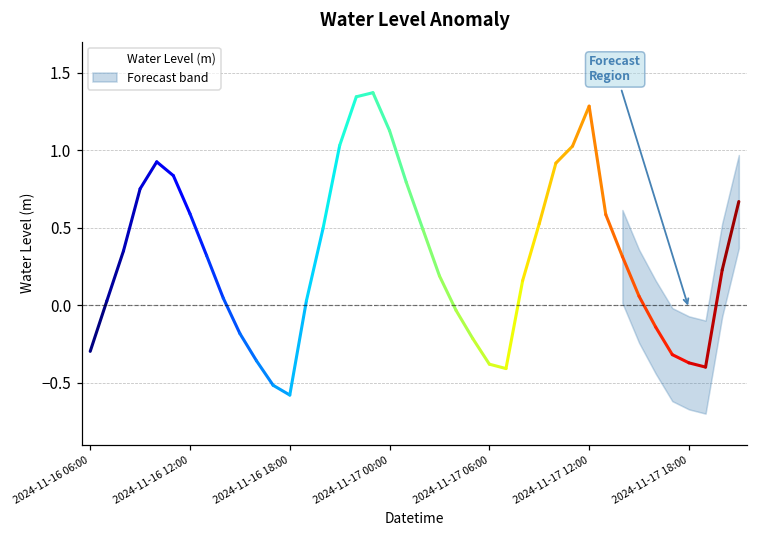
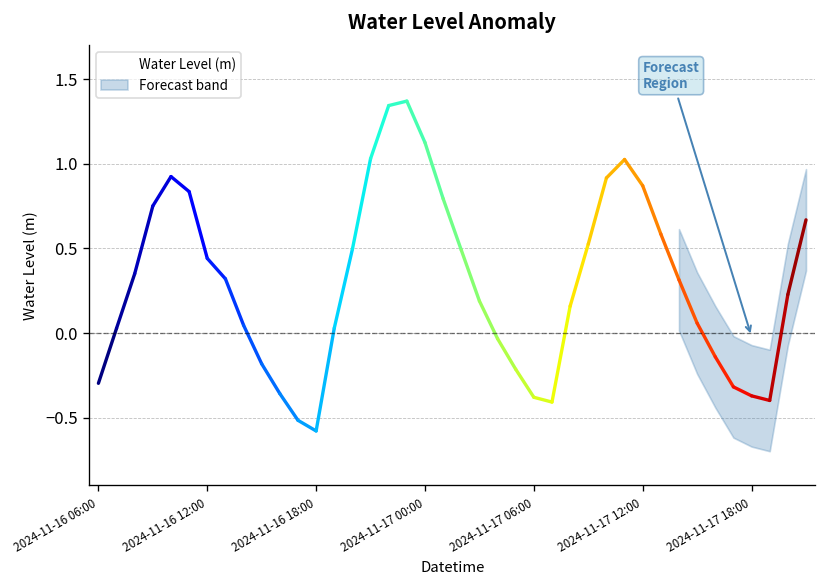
Water Level (m), 2024-11-16 12:00: 0.59 -> 0.44
Water Level (m), 2024-11-17 12:00: 1.28 -> 0.87
